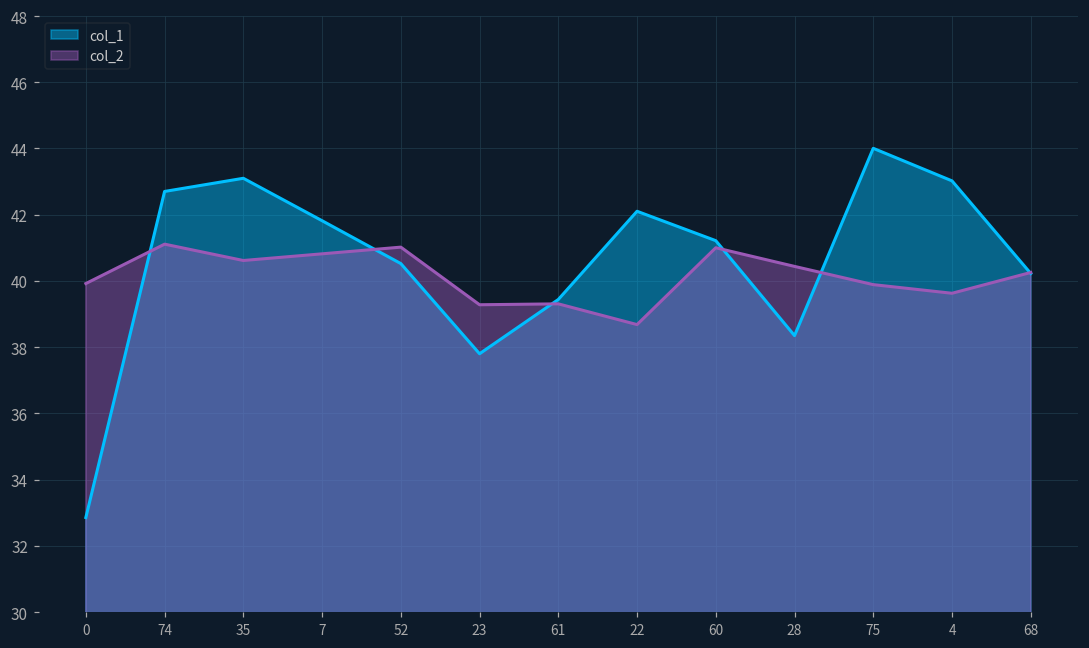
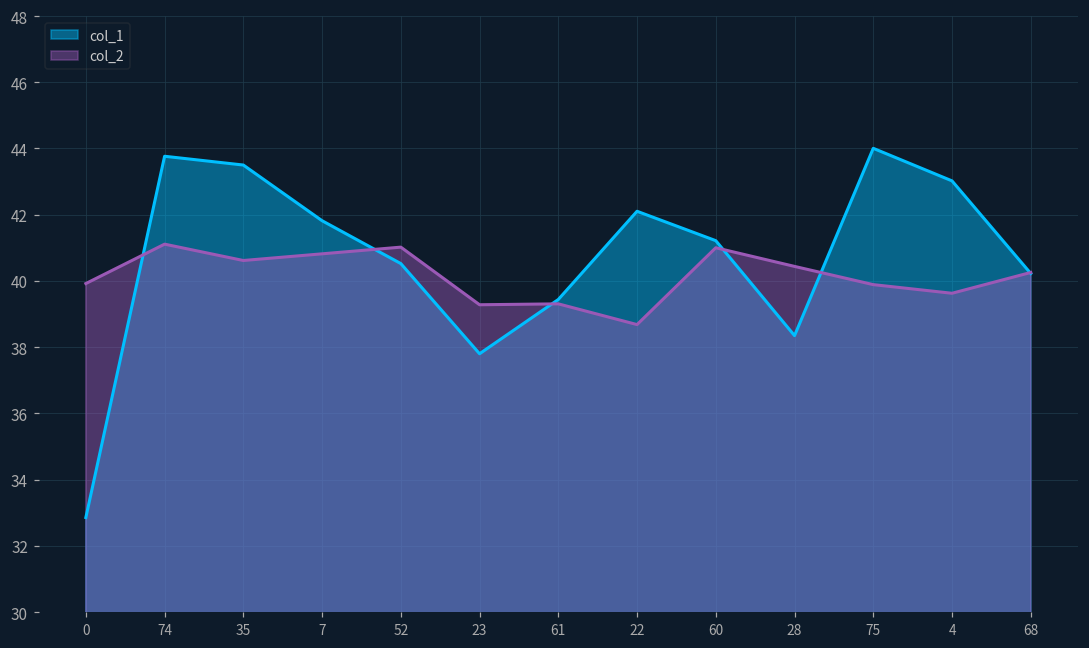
col_1, 74: 42.7 -> 43.8
col_1, 35: 43.1 -> 43.5
